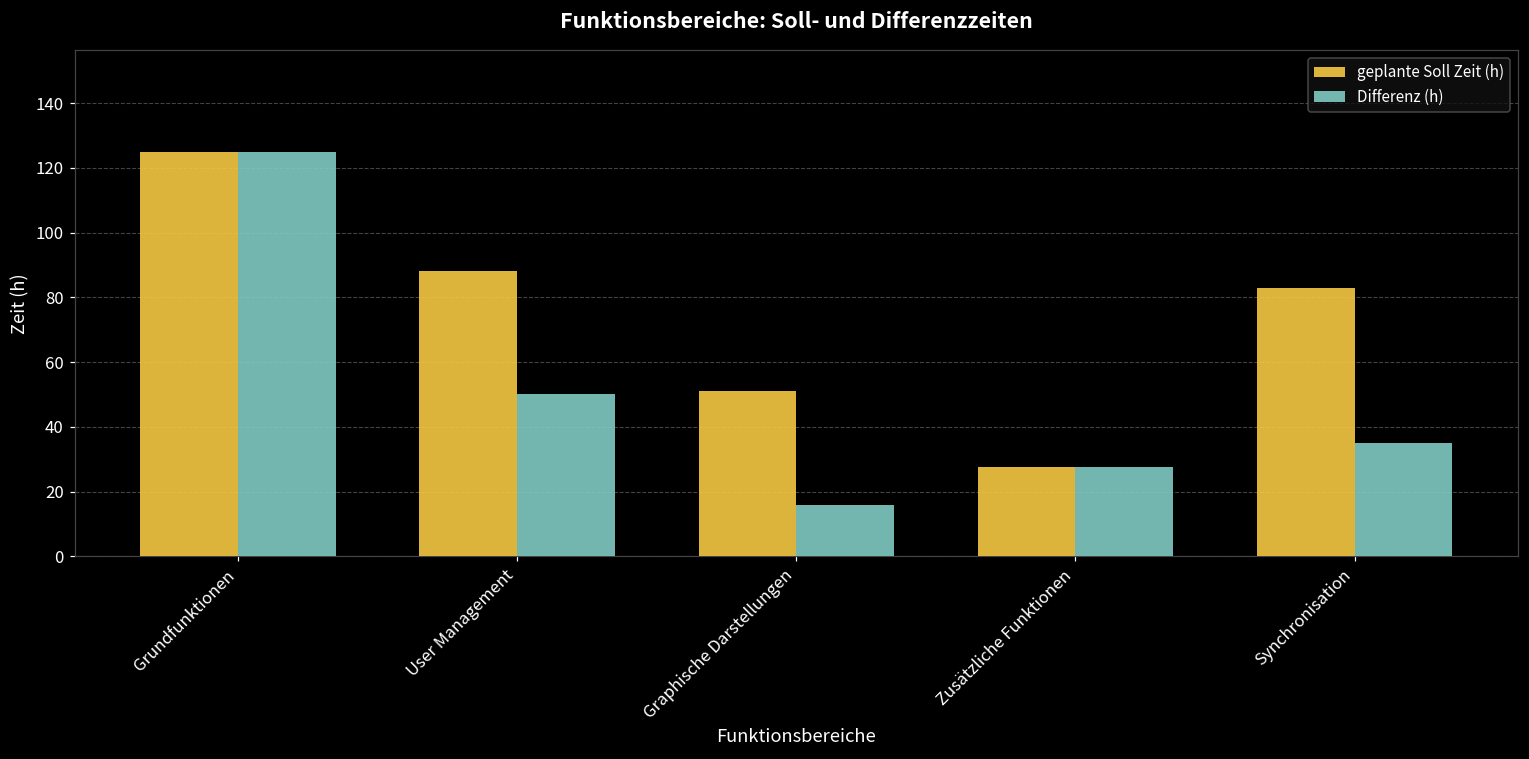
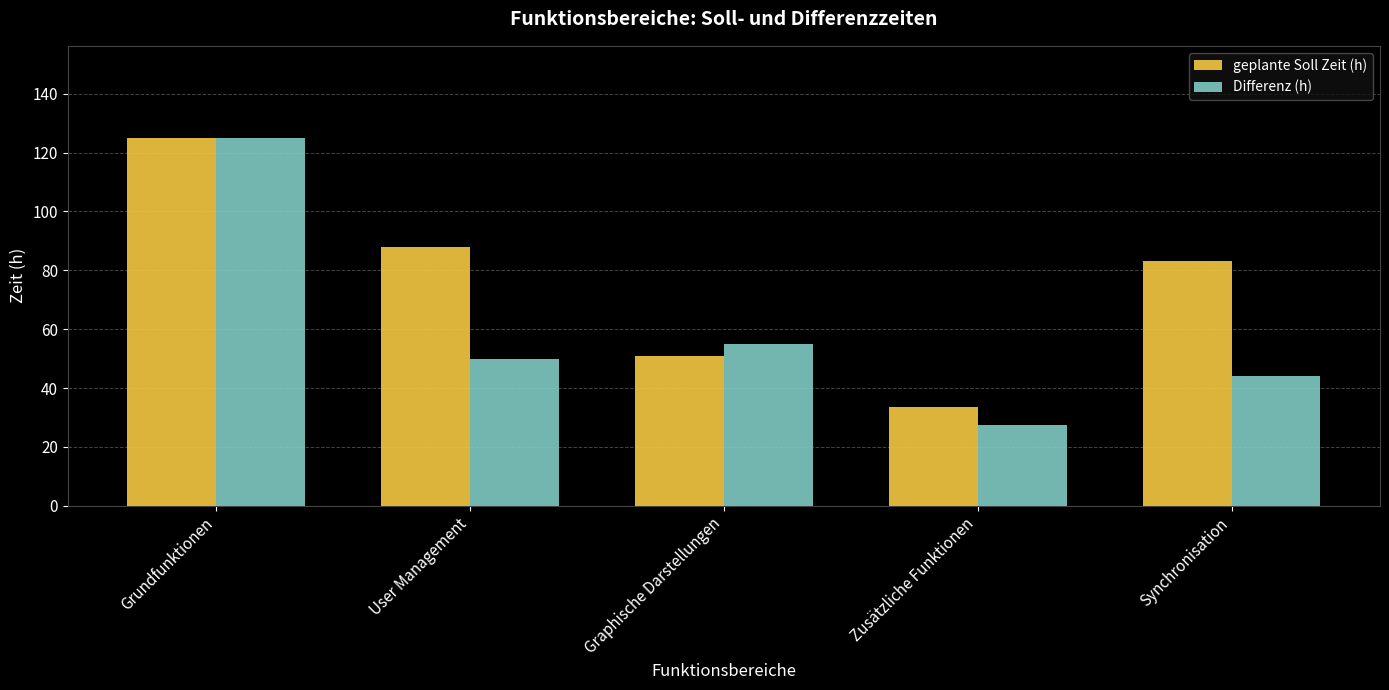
Differenz (h), Graphische Darstellungen: 16 -> 55
geplante Soll Zeit (h), Zusätzliche Funktionen: 28 -> 34
Differenz (h), Synchronisation: 35 -> 44
